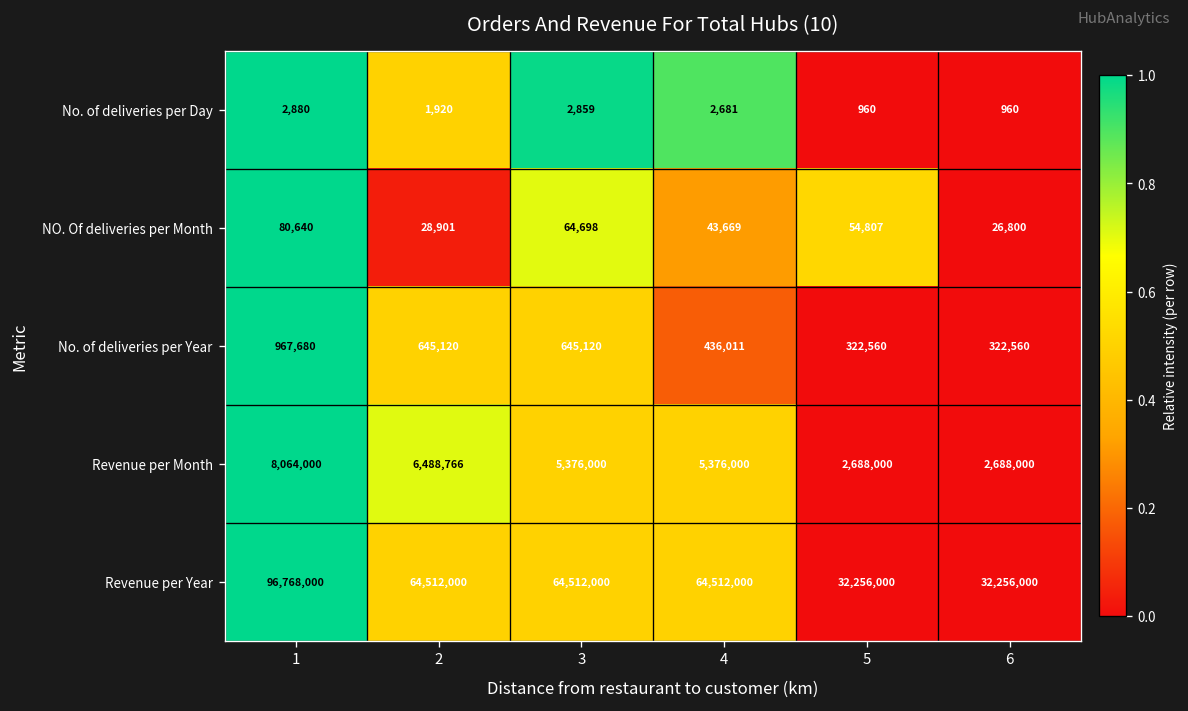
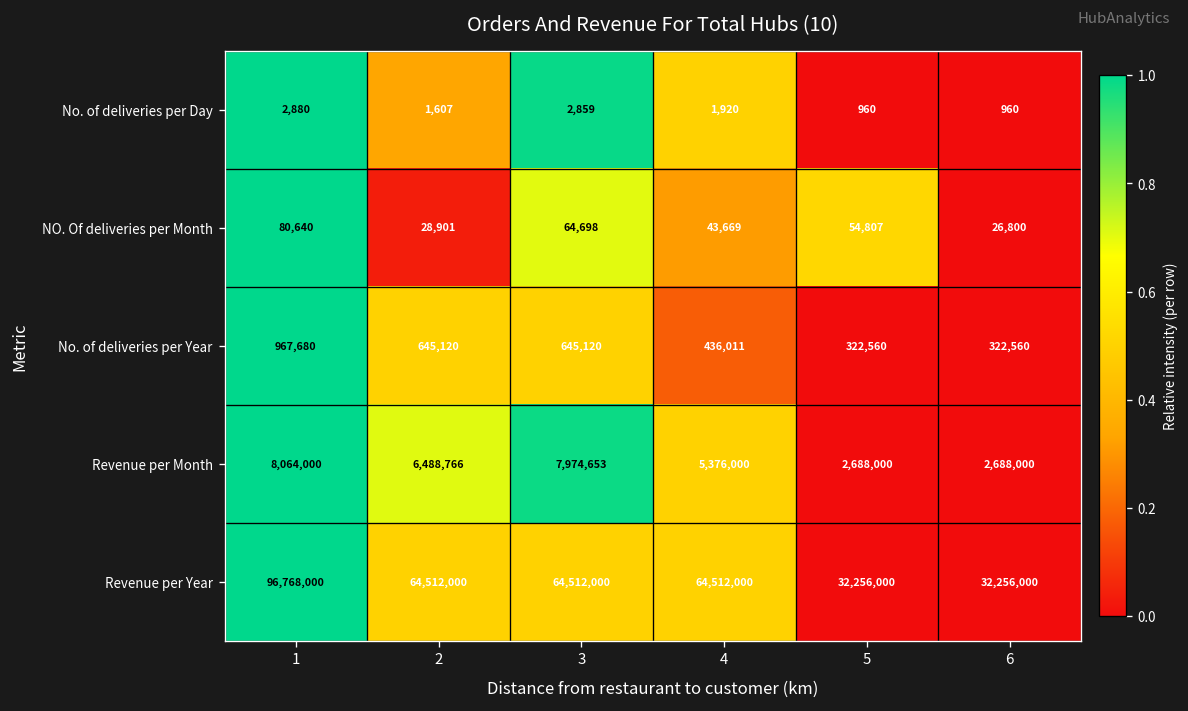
No. of deliveries per Day, 2: 1,920 -> 1,607
No. of deliveries per Day, 4: 2,681 -> 1,920
Revenue per Month, 3: 5,376,000 -> 7,974,653
